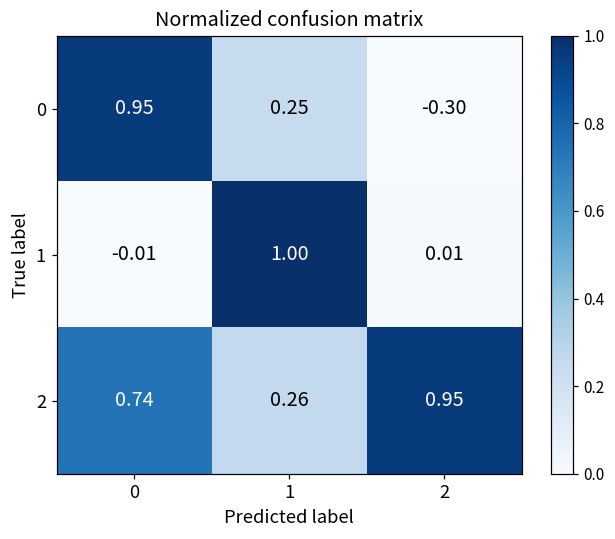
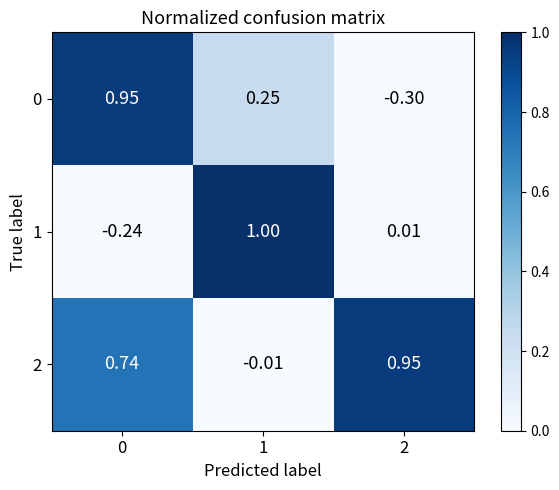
1, 0: -0.01 -> -0.24
2, 1: 0.26 -> -0.01
